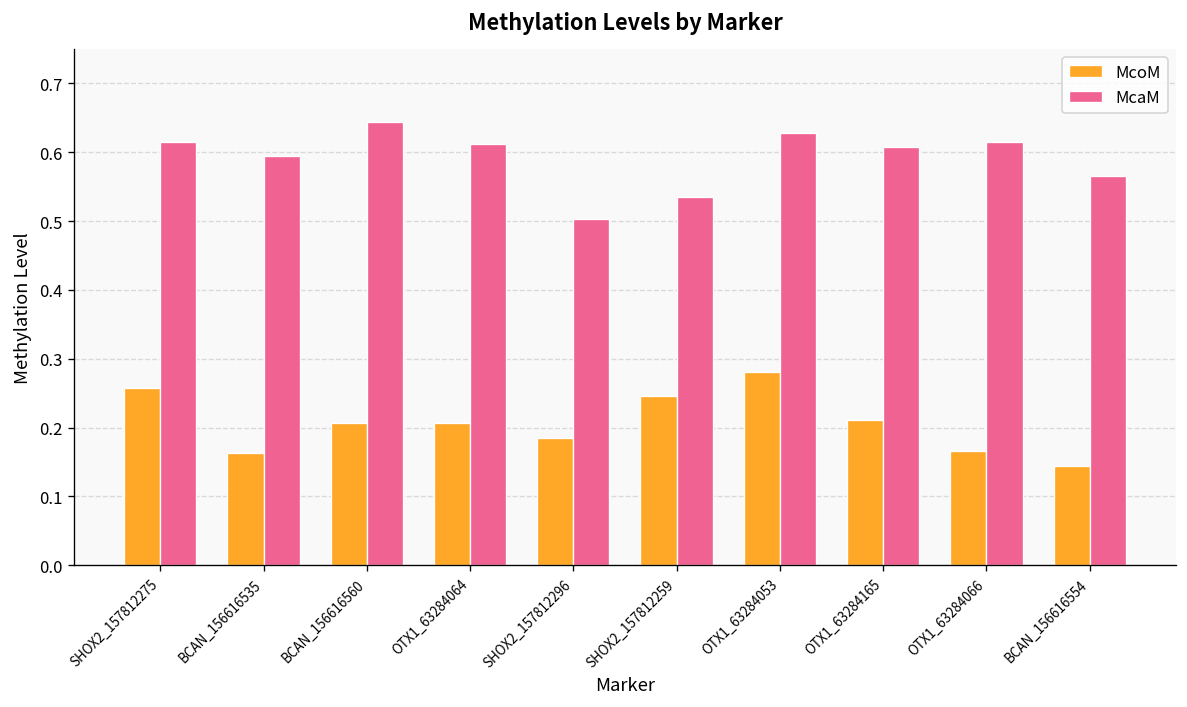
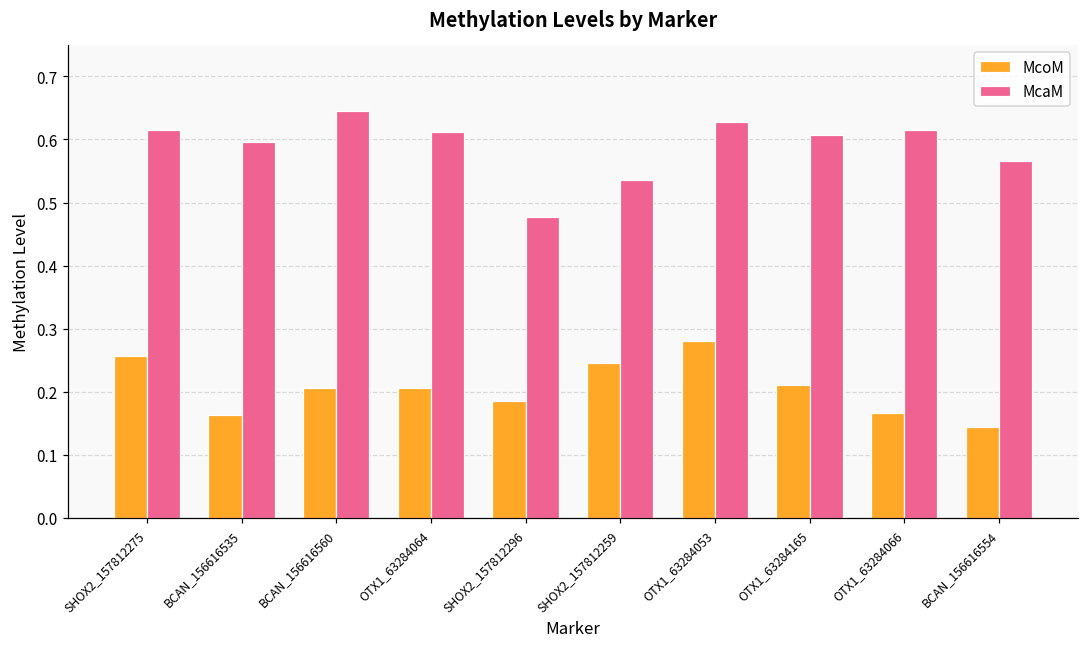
McaM, SHOX2_157812296: 0.50 -> 0.48
